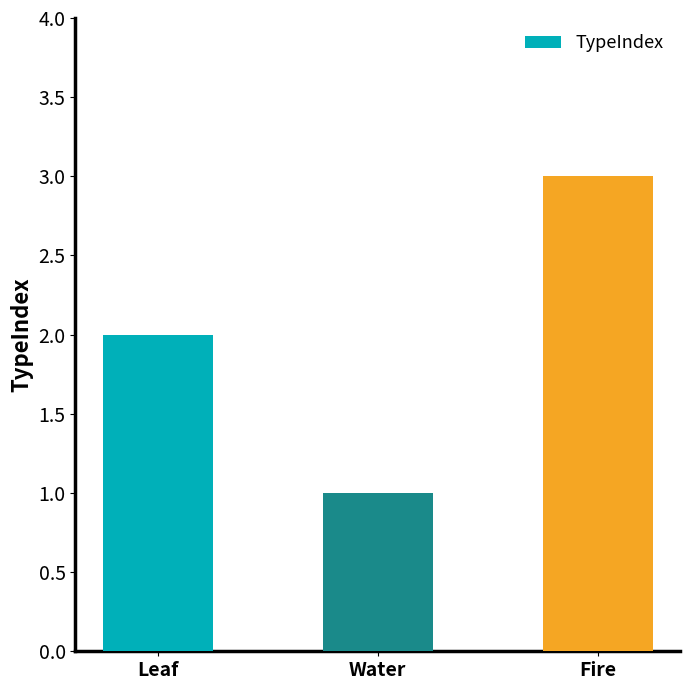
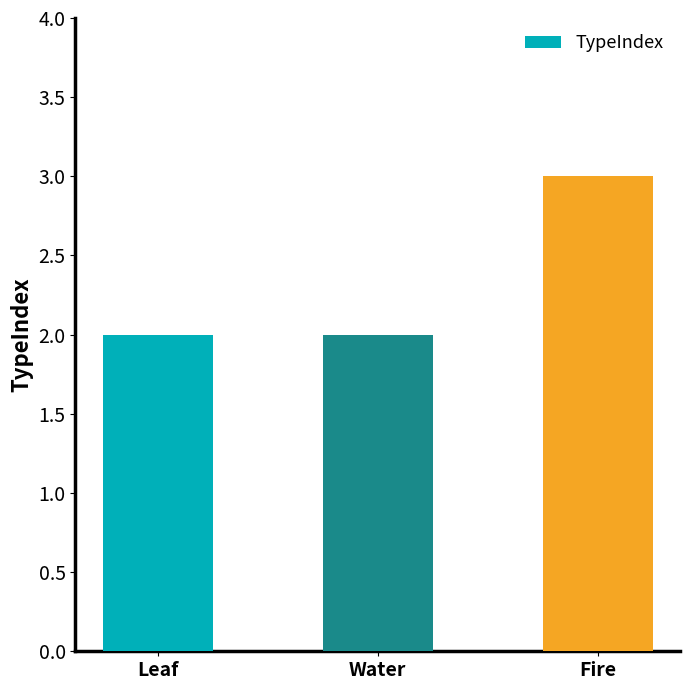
Water: 1 -> 2
